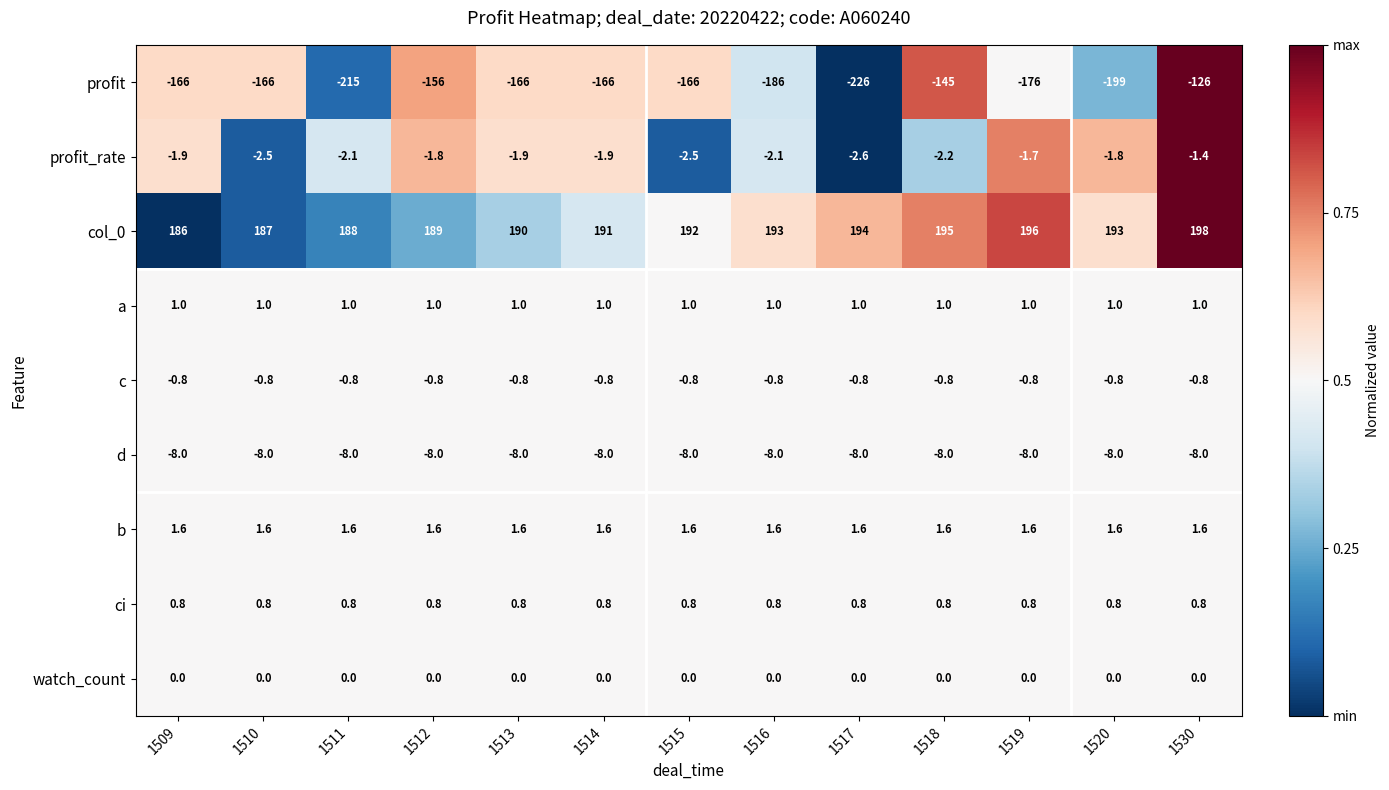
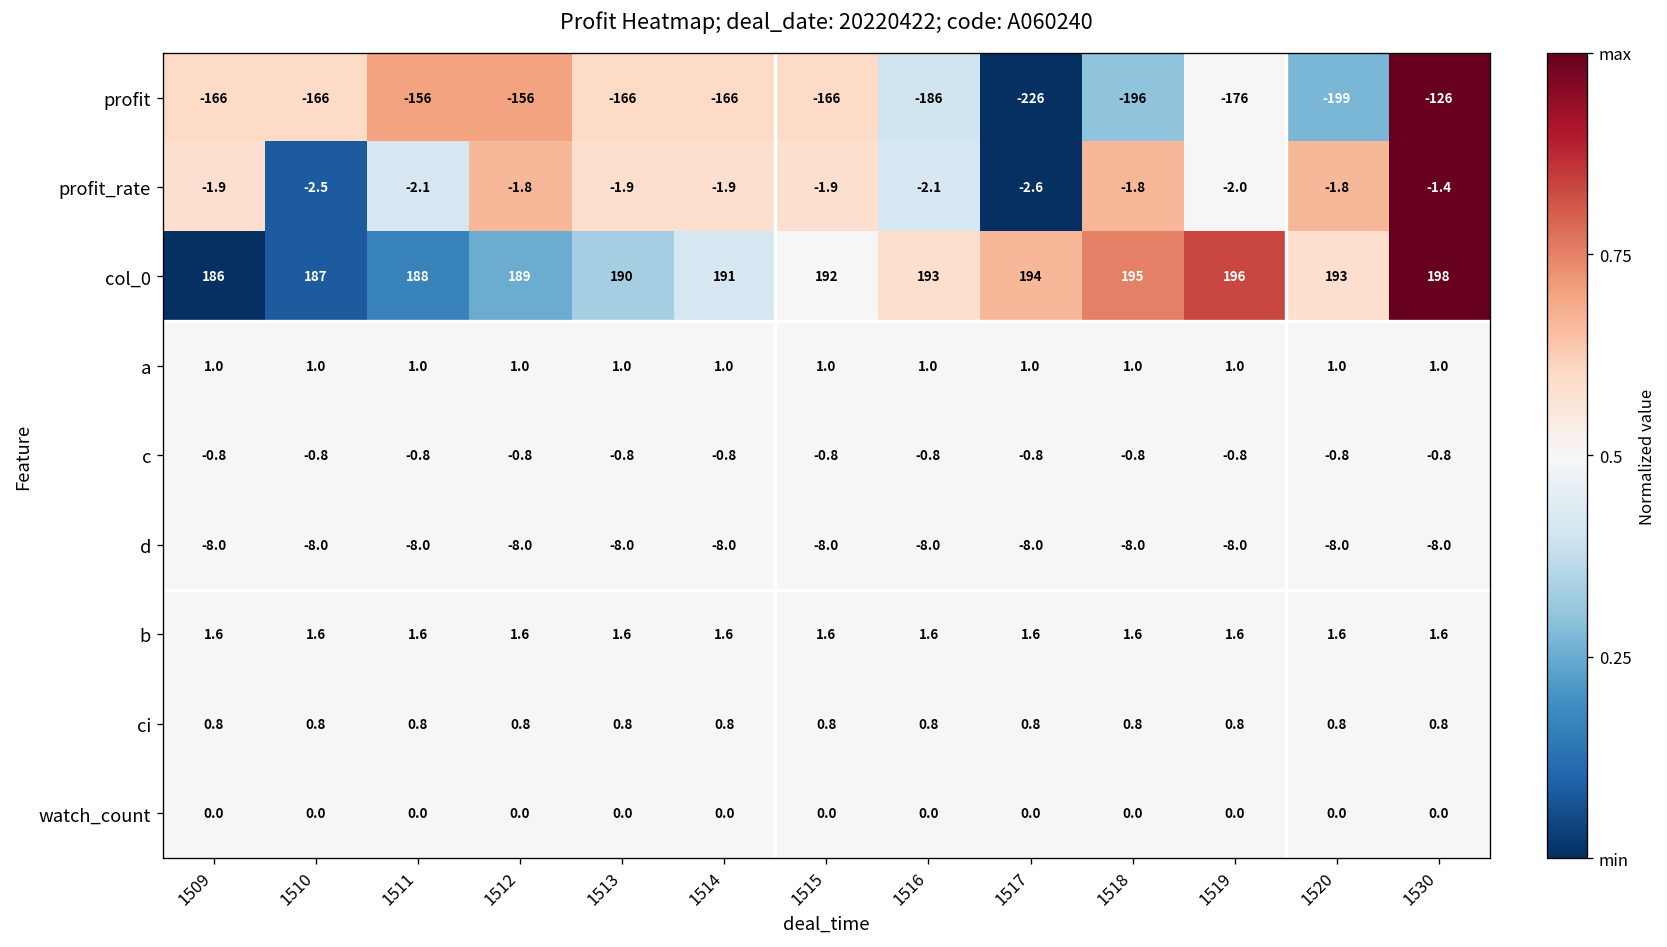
profit, 1511: -215 -> -156
profit, 1518: -145 -> -196
profit_rate, 1515: -2.5 -> -1.9
profit_rate, 1518: -2.2 -> -1.8
profit_rate, 1519: -1.7 -> -2.0
